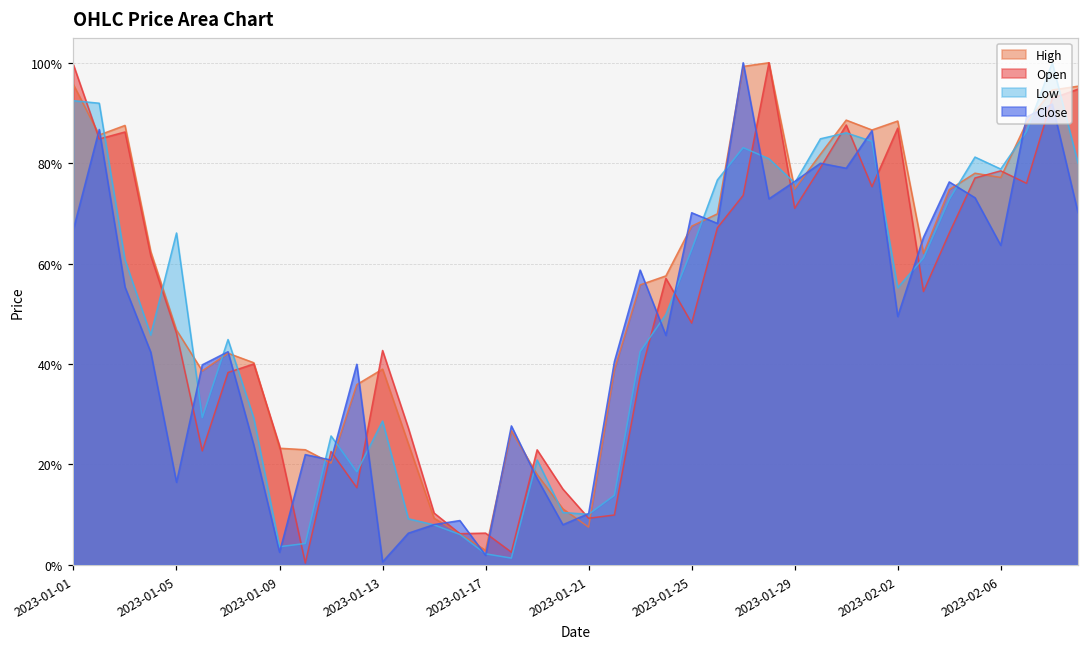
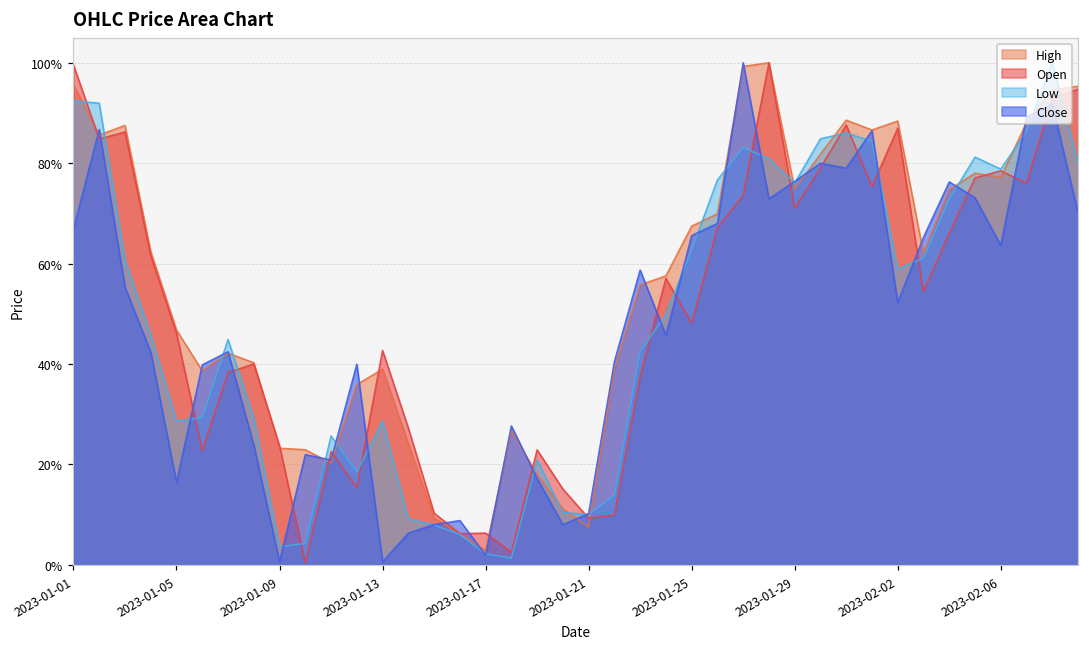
Low, 2023-01-05: 66% -> 29%
Close, 2023-01-09: 3% -> 1%
Close, 2023-01-25: 70% -> 66%
Low, 2023-02-02: 55% -> 59%
Close, 2023-02-02: 49% -> 52%
